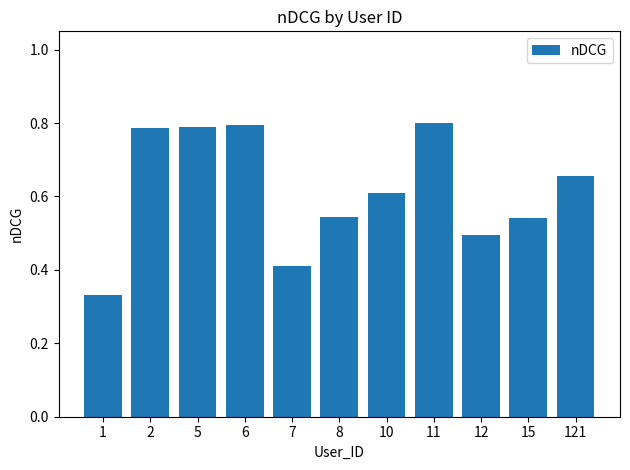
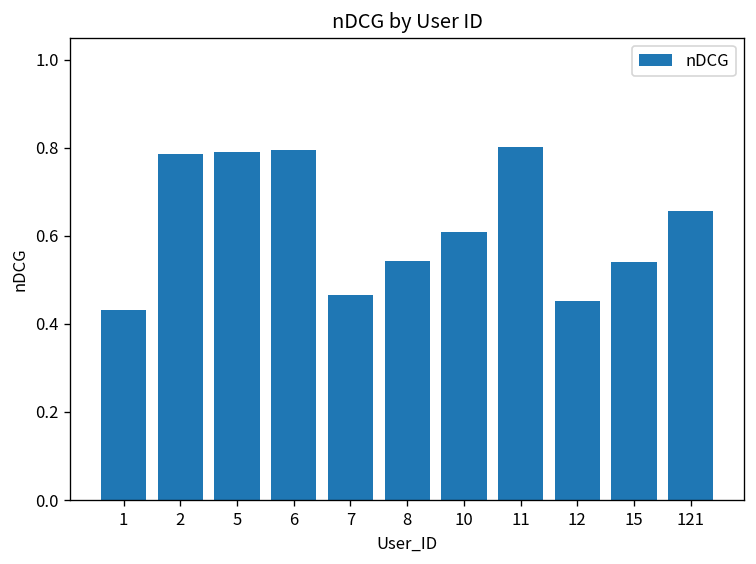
1: 0.33 -> 0.43
7: 0.41 -> 0.47
12: 0.50 -> 0.45
